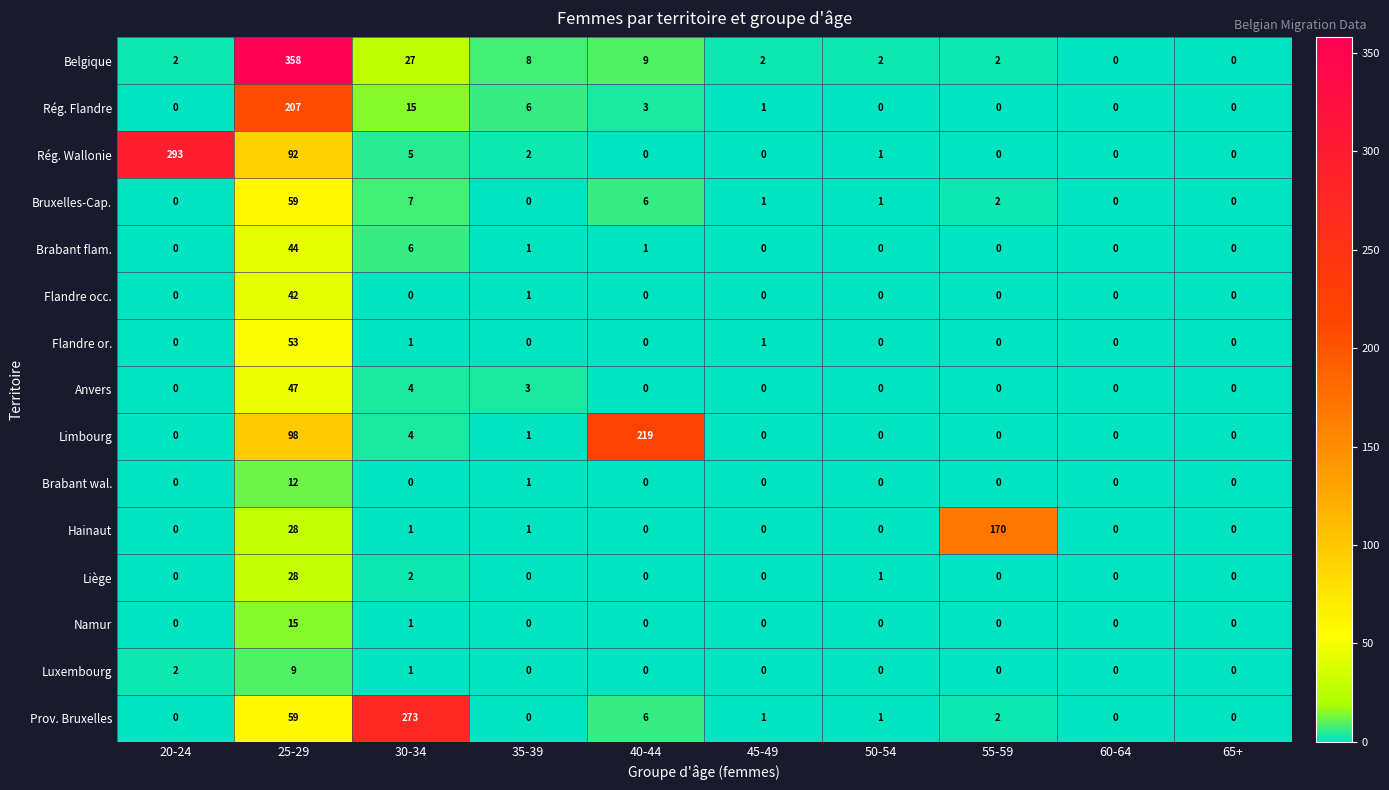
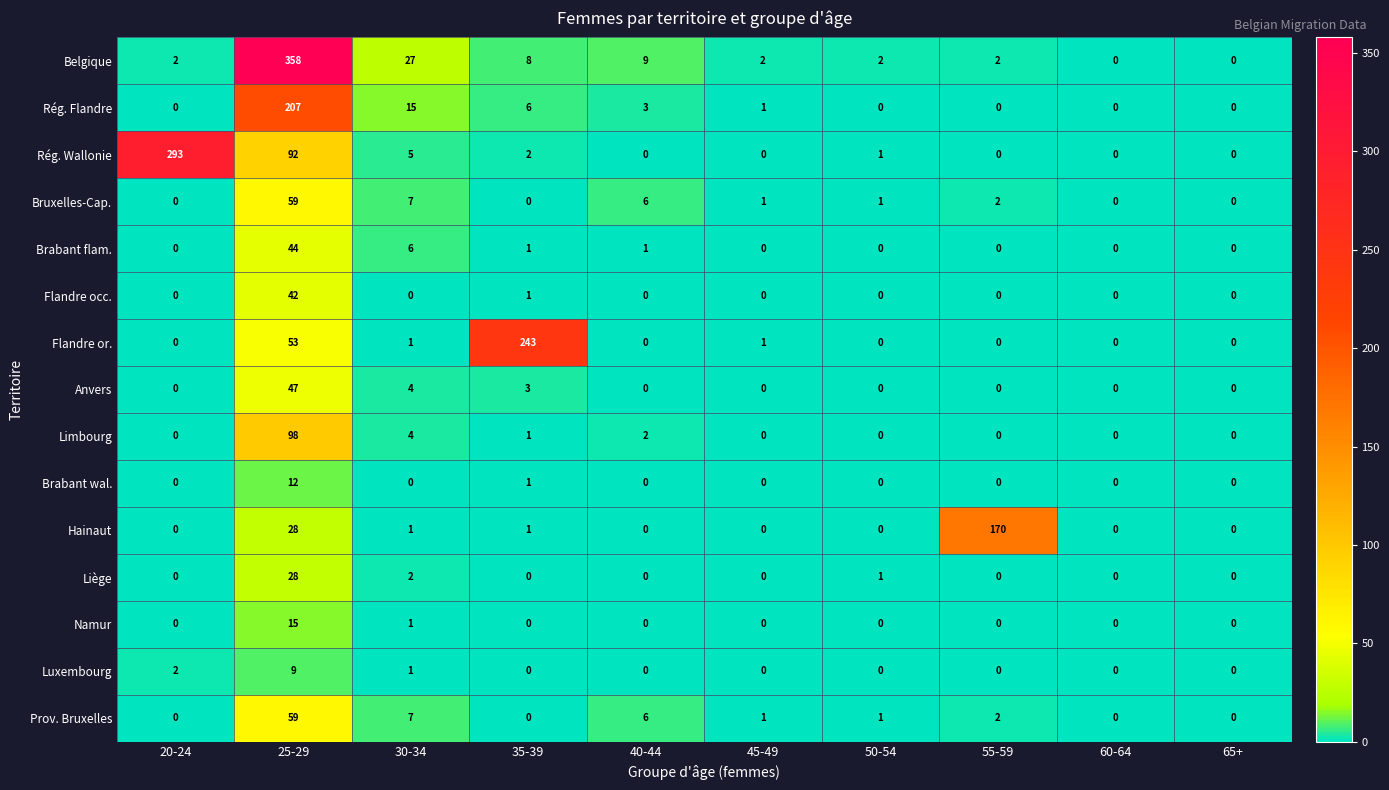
Flandre or., 35-39: 0 -> 243
Limbourg, 40-44: 219 -> 2
Prov. Bruxelles, 30-34: 273 -> 7
